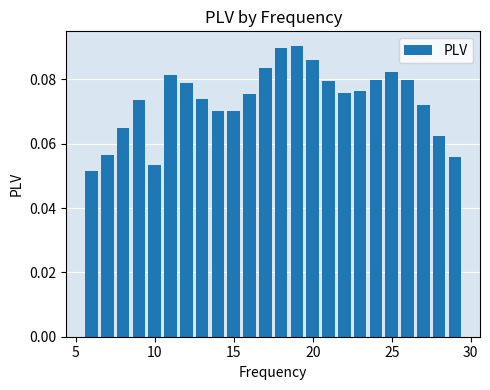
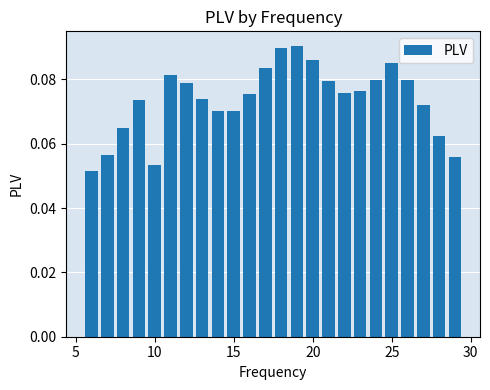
25: 0.082 -> 0.085
